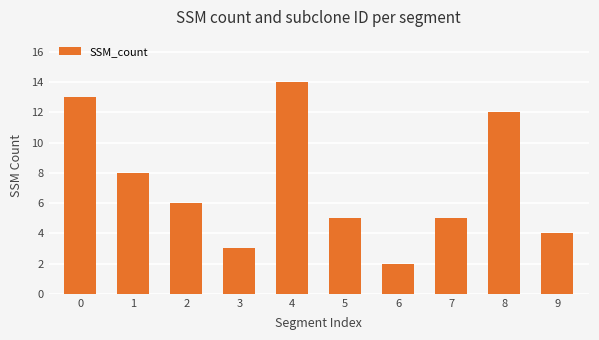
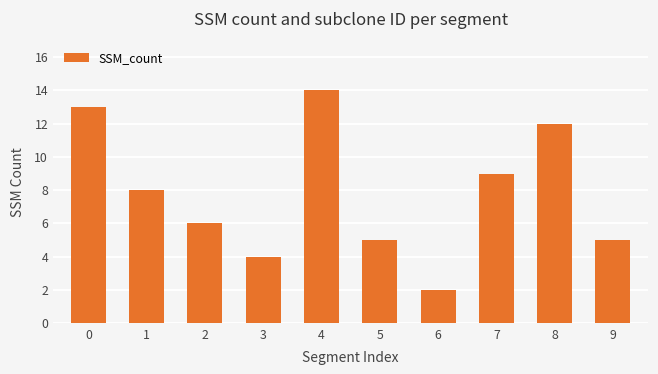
3: 3 -> 4
7: 5 -> 9
9: 4 -> 5
